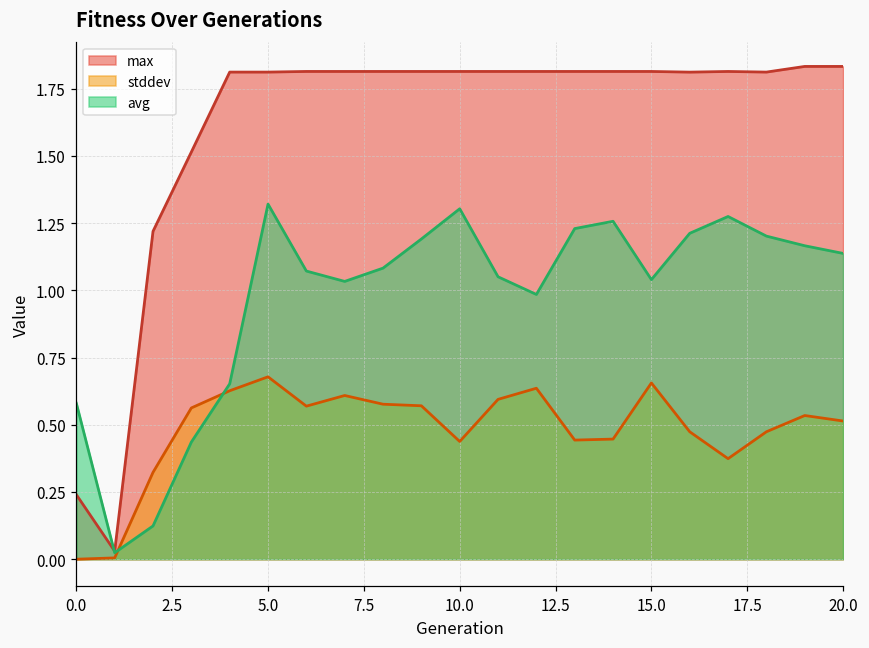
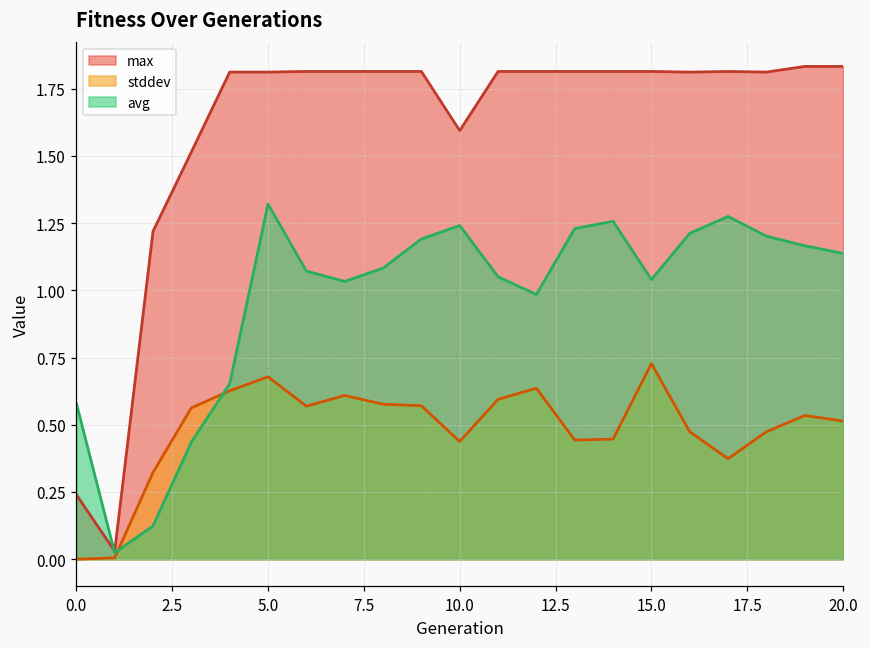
max, 10.0: 1.81 -> 1.59
avg, 10.0: 1.30 -> 1.24
stddev, 15.0: 0.66 -> 0.73
